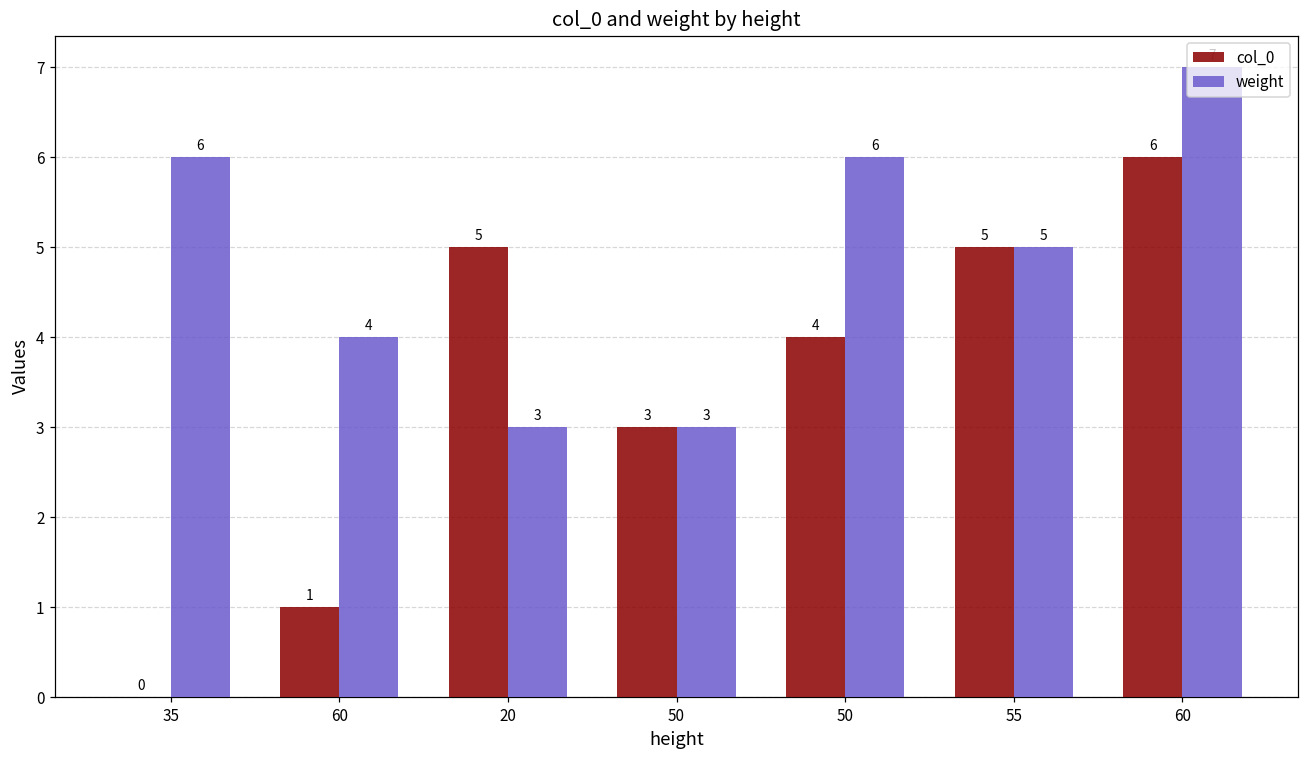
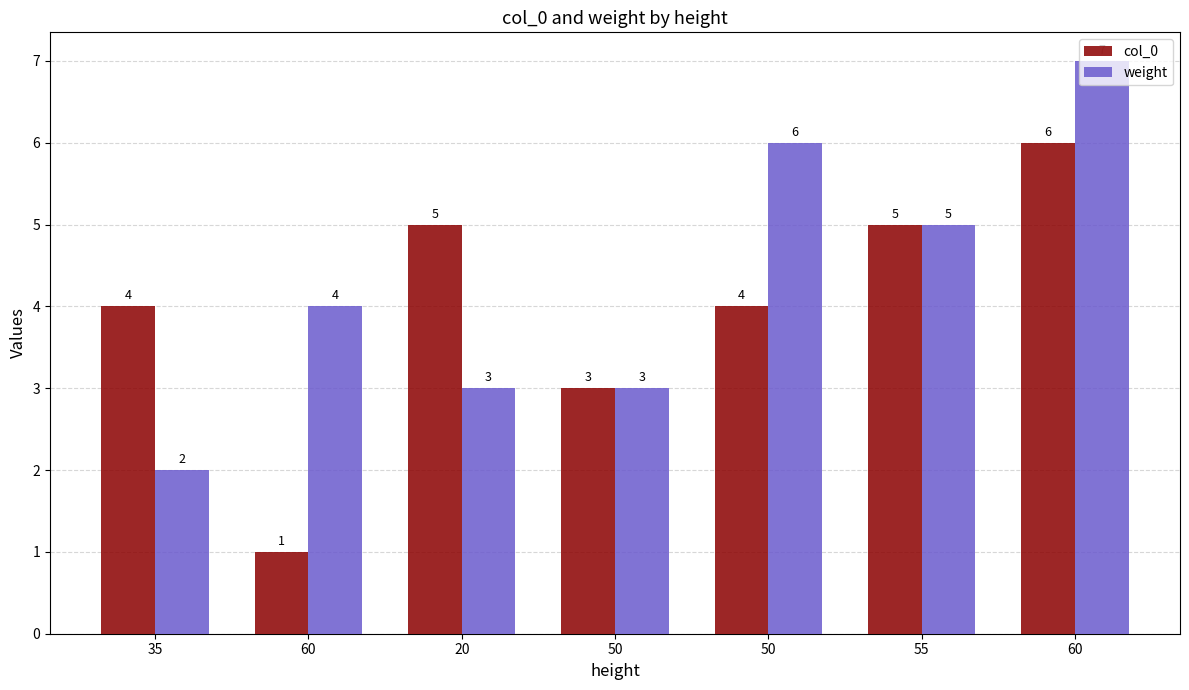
col_0, 35: 0 -> 4
weight, 35: 6 -> 2
